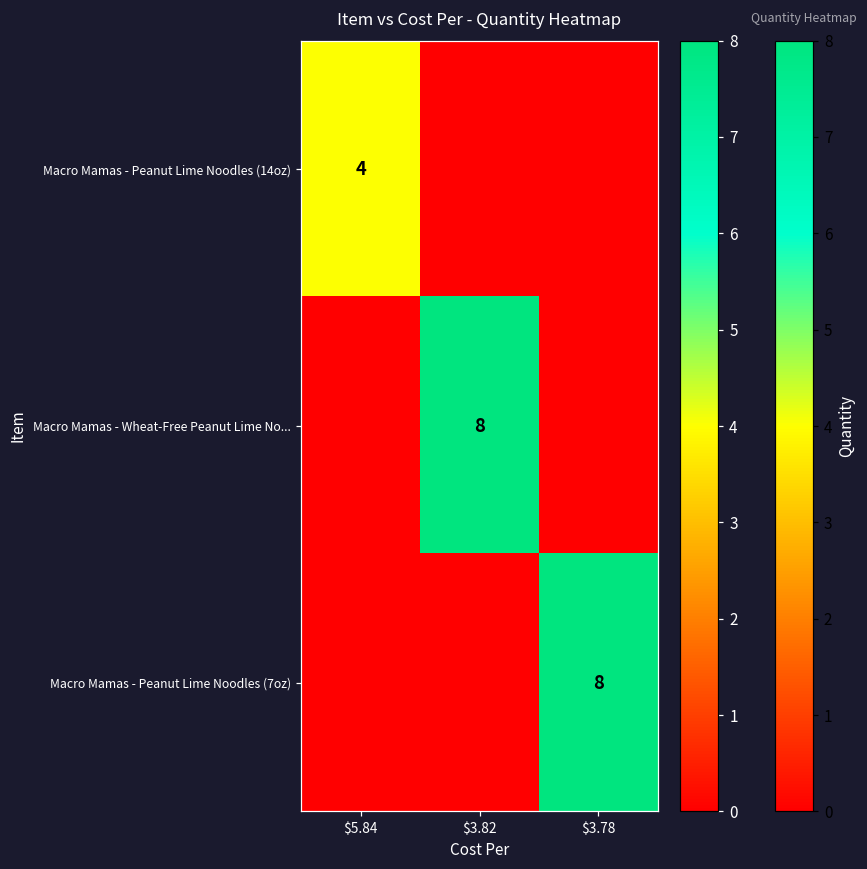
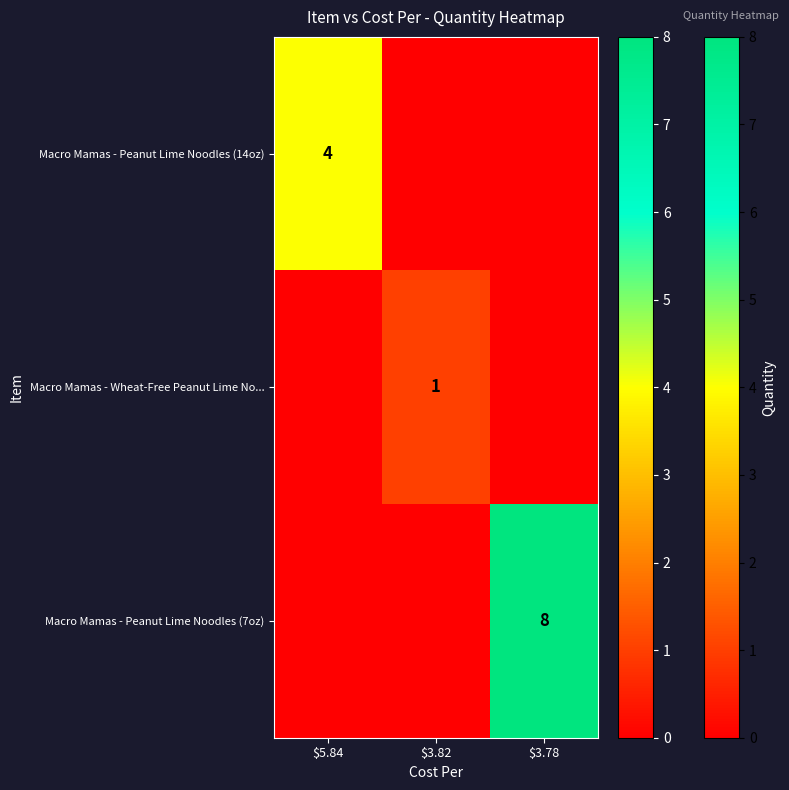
Macro Mamas - Wheat-Free Peanut Lime No..., $3.82: 8 -> 1
